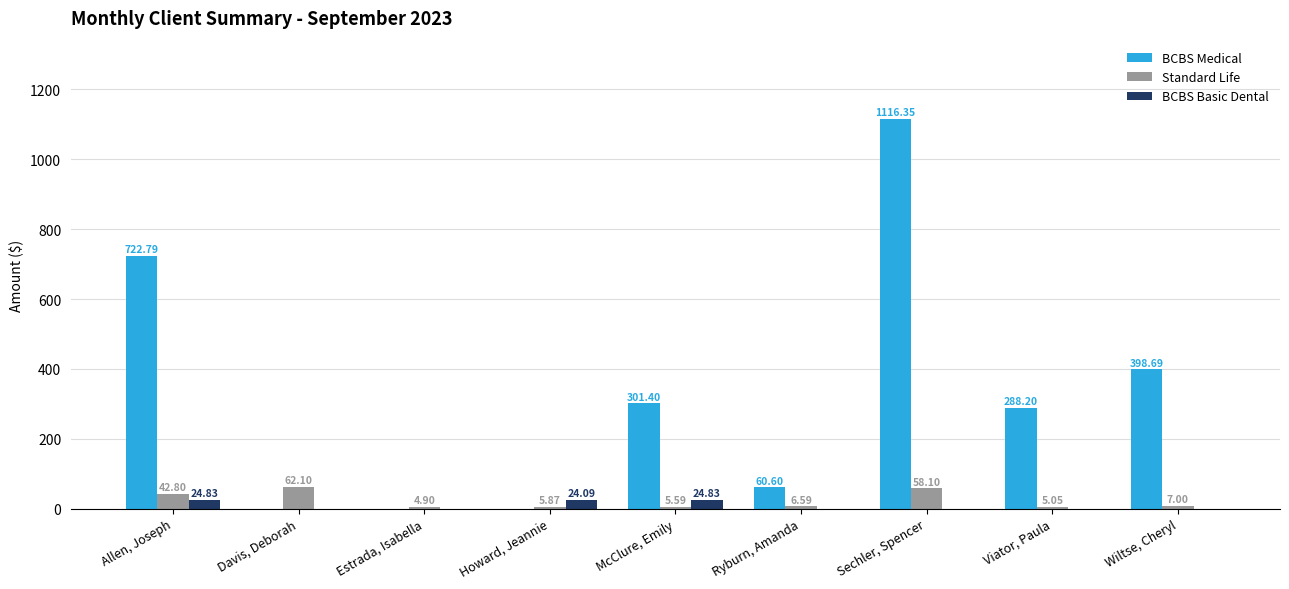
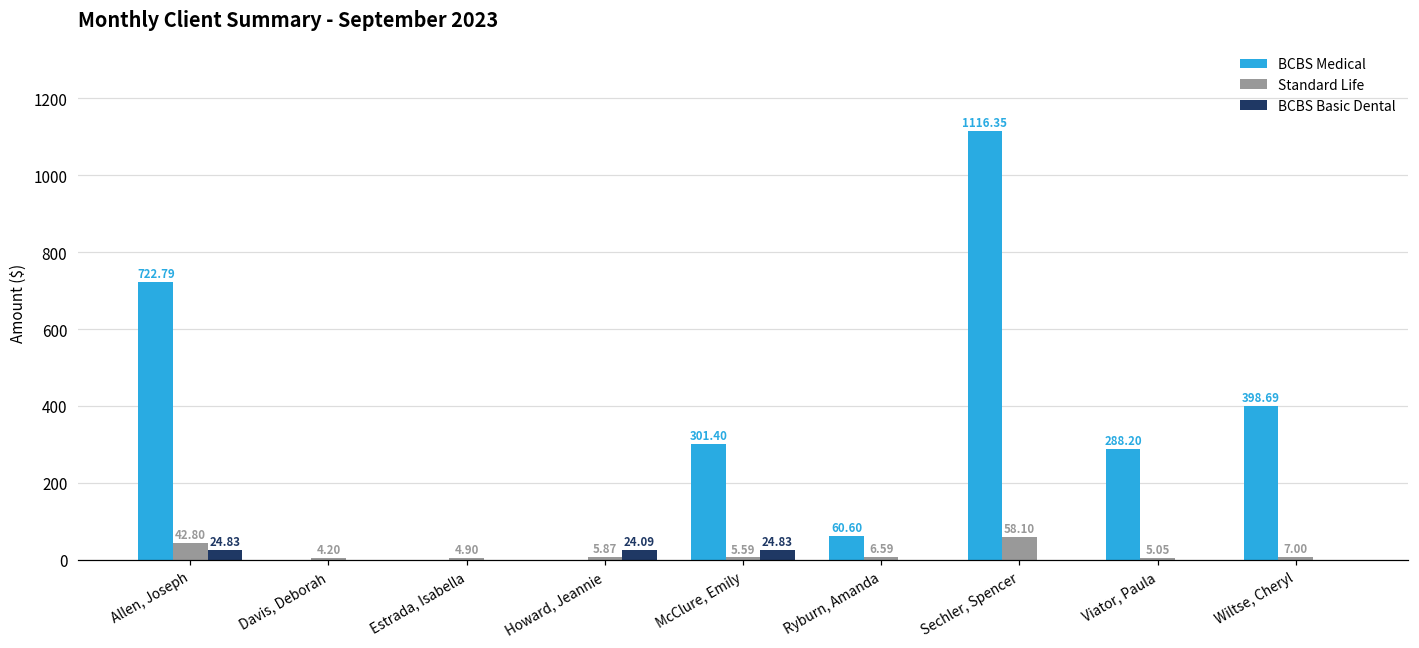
Standard Life, Davis, Deborah: 62.10 -> 4.20
